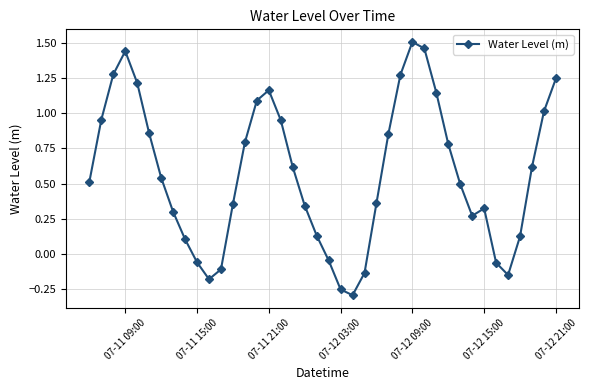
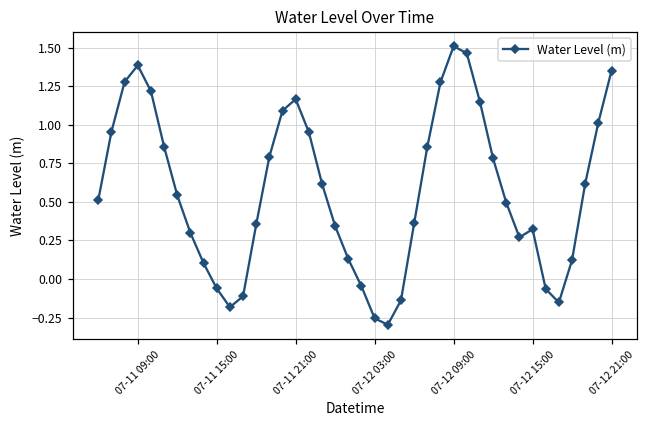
07-11 09:00: 1.44 -> 1.38
07-12 21:00: 1.25 -> 1.35
